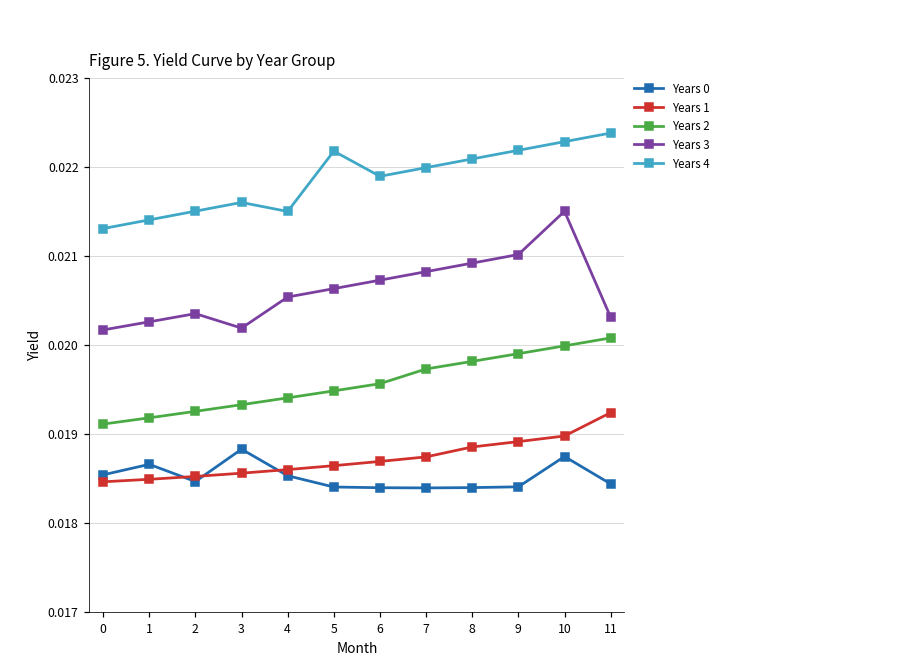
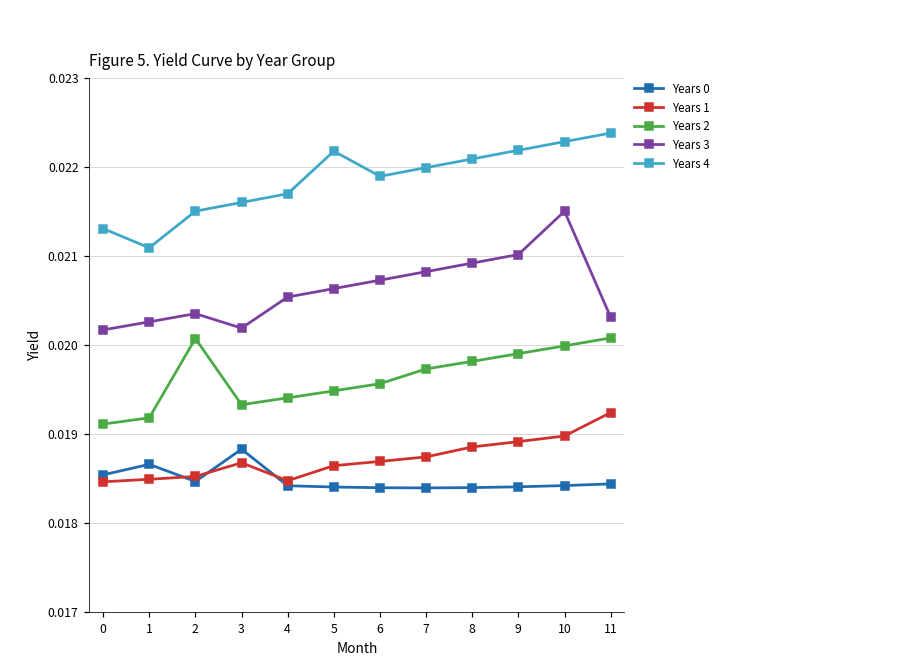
Years 4, 1: 0.0214 -> 0.0211
Years 2, 2: 0.0193 -> 0.0201
Years 1, 3: 0.0186 -> 0.0187
Years 0, 4: 0.0185 -> 0.0184
Years 1, 4: 0.0186 -> 0.0185
Years 4, 4: 0.0215 -> 0.0217
Years 0, 10: 0.0187 -> 0.0184
